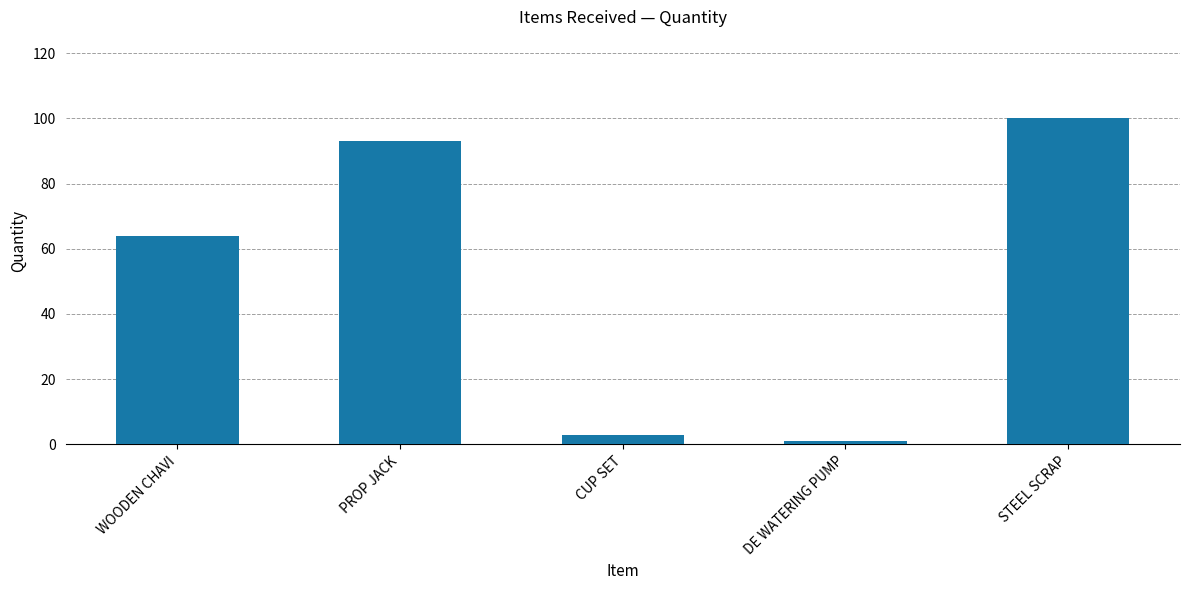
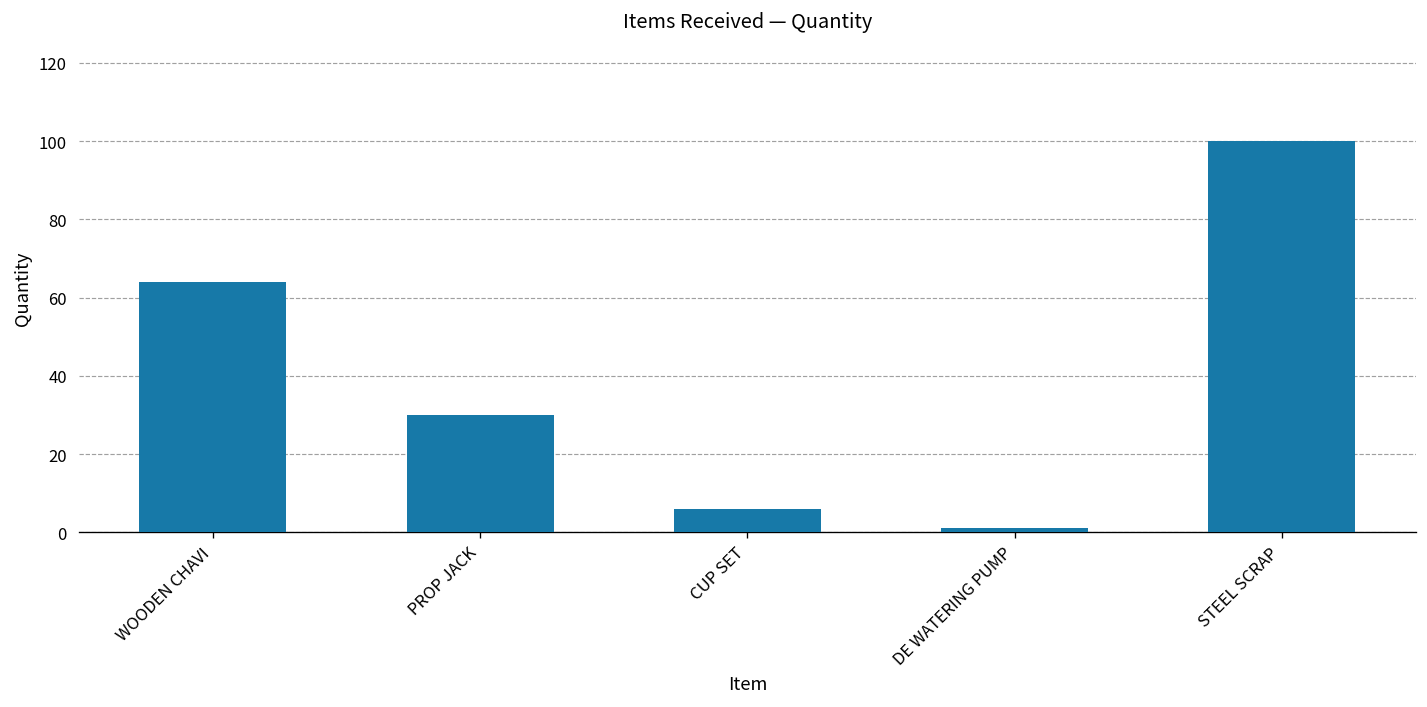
PROP JACK: 93 -> 30
CUP SET: 3 -> 6
